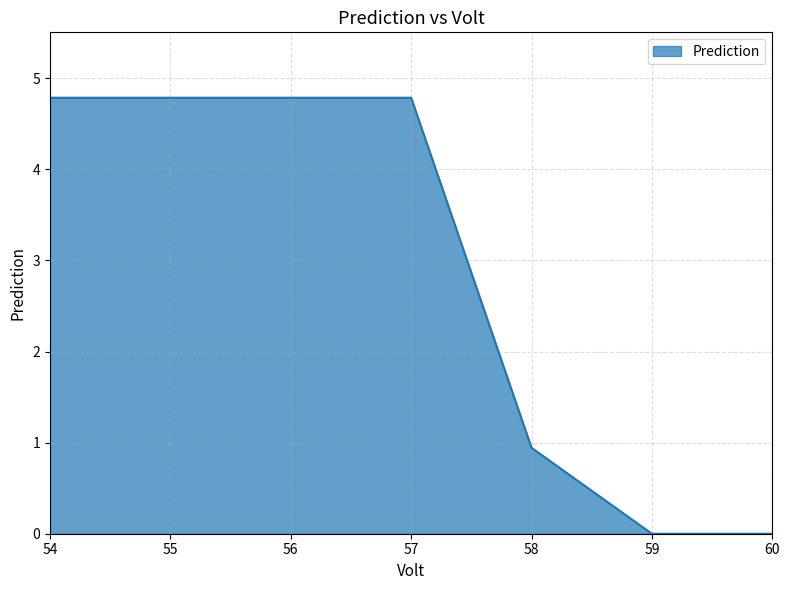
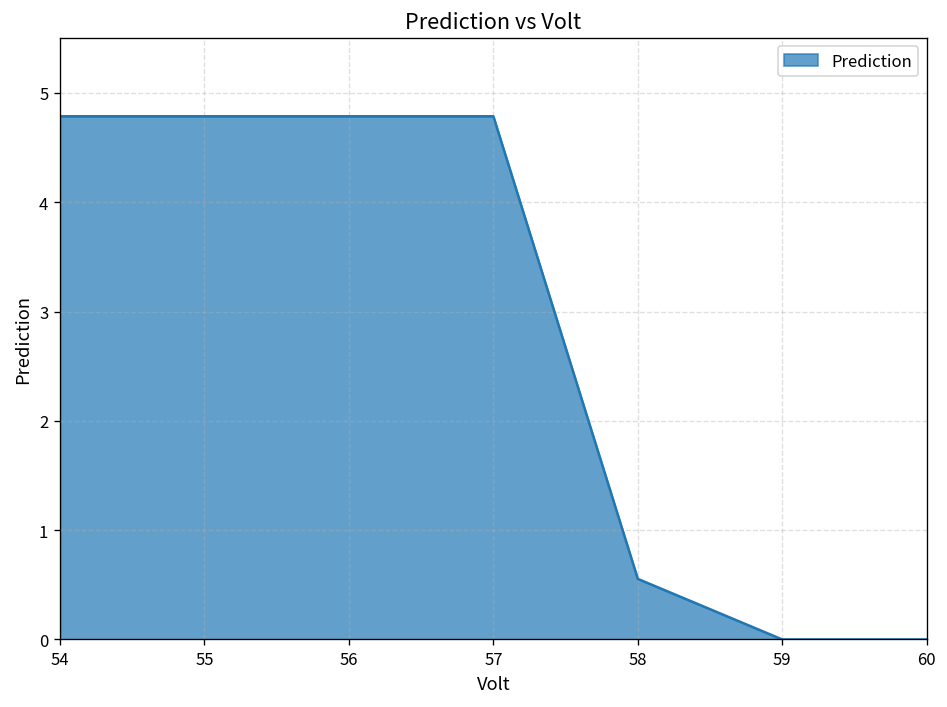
58: 0.9 -> 0.6
